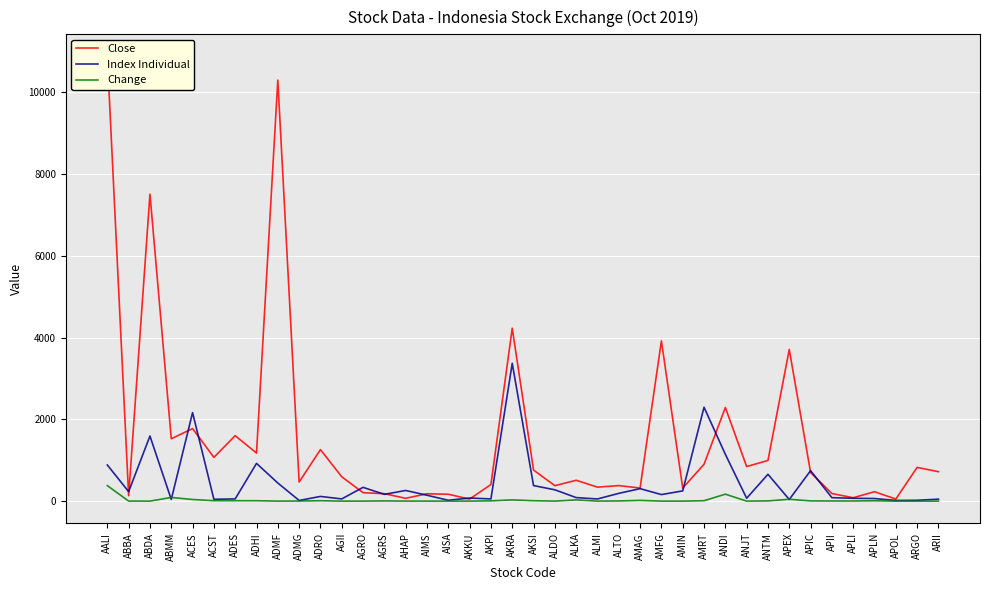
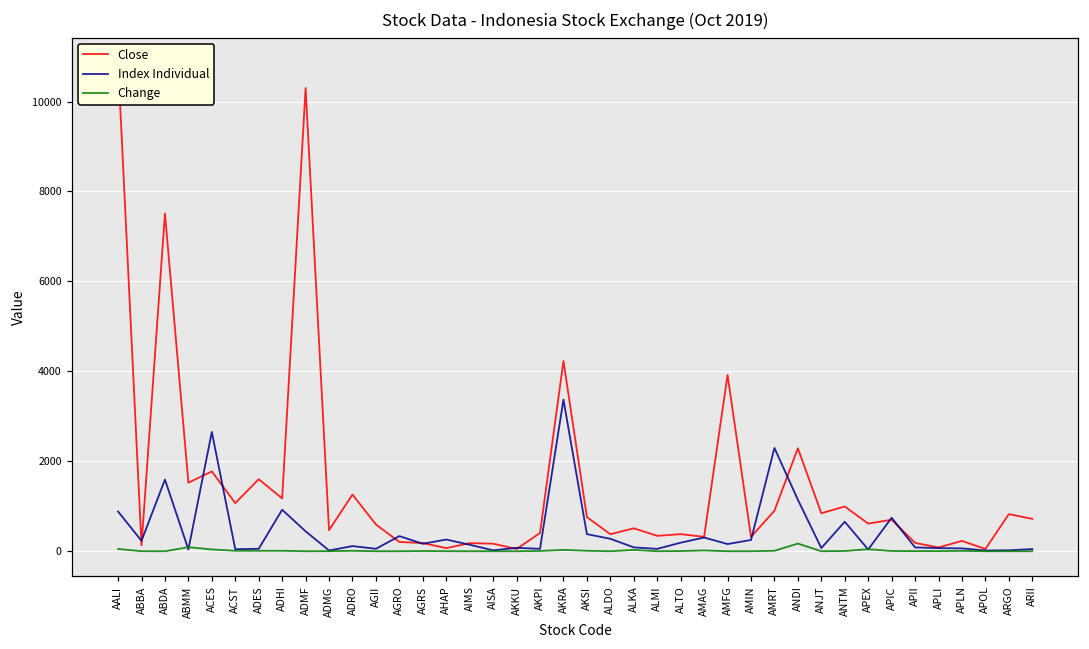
Change, AALI: 400 -> 100
Index Individual, ACES: 2200 -> 2700
Close, APEX: 3700 -> 600
